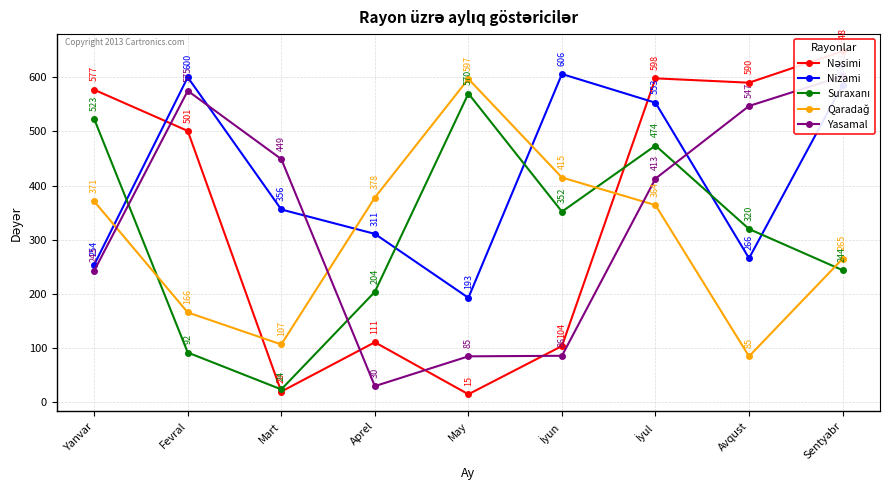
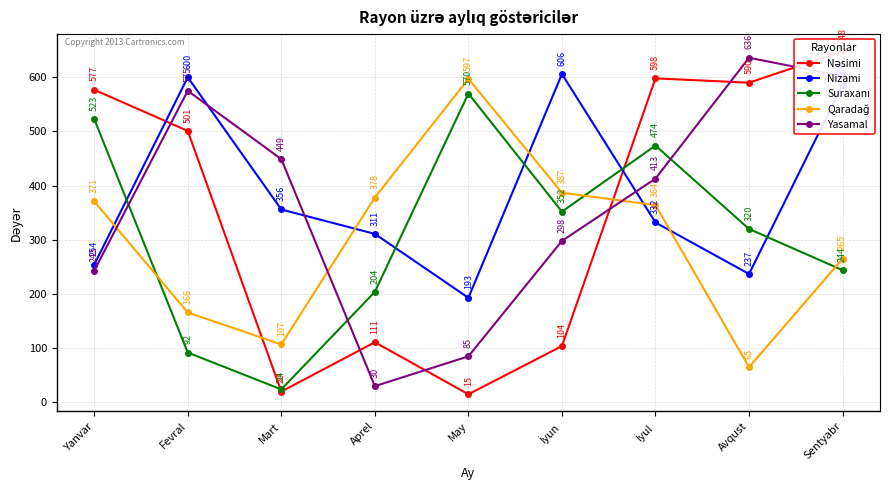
Qaradağ, İyun: 415 -> 387
Yasamal, İyun: 86 -> 298
Nizami, İyul: 553 -> 332
Nizami, Avqust: 266 -> 237
Qaradağ, Avqust: 85 -> 65
Yasamal, Avqust: 547 -> 636
